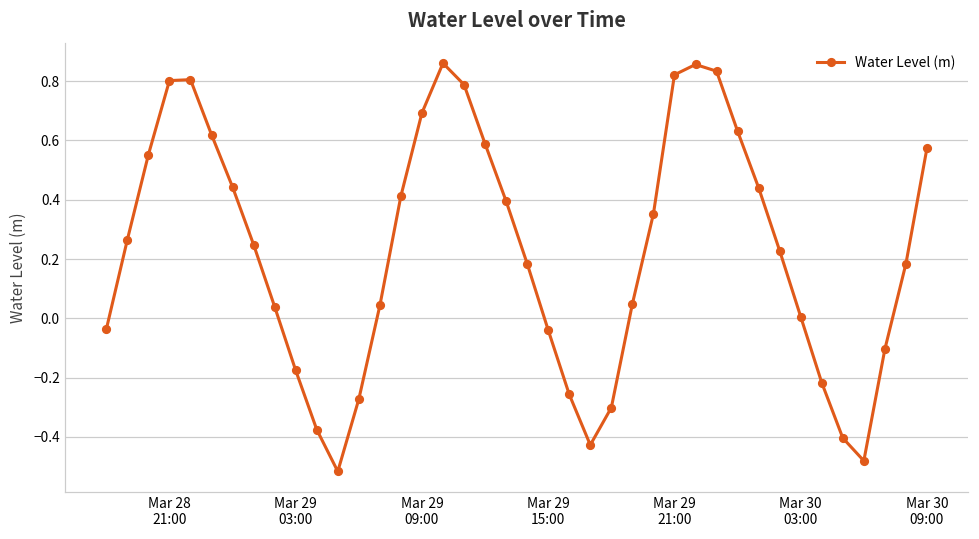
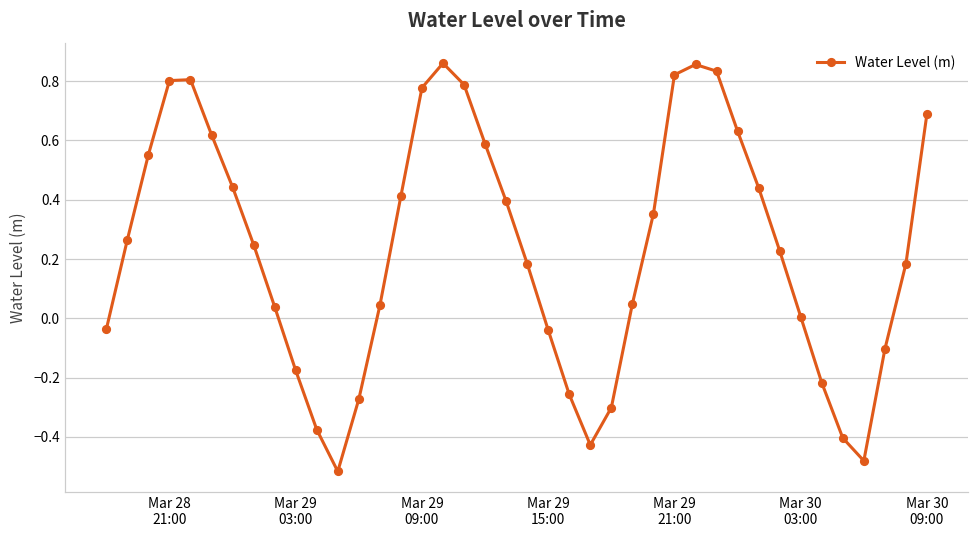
Mar 29 09:00: 0.69 -> 0.78
Mar 30 09:00: 0.57 -> 0.69
